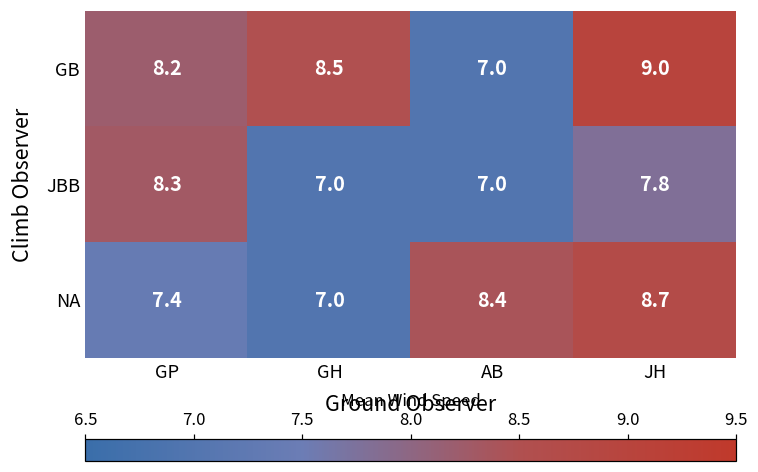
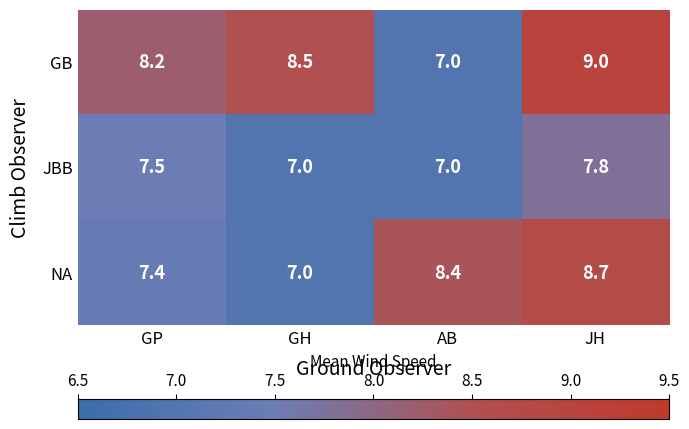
JBB, GP: 8.3 -> 7.5
